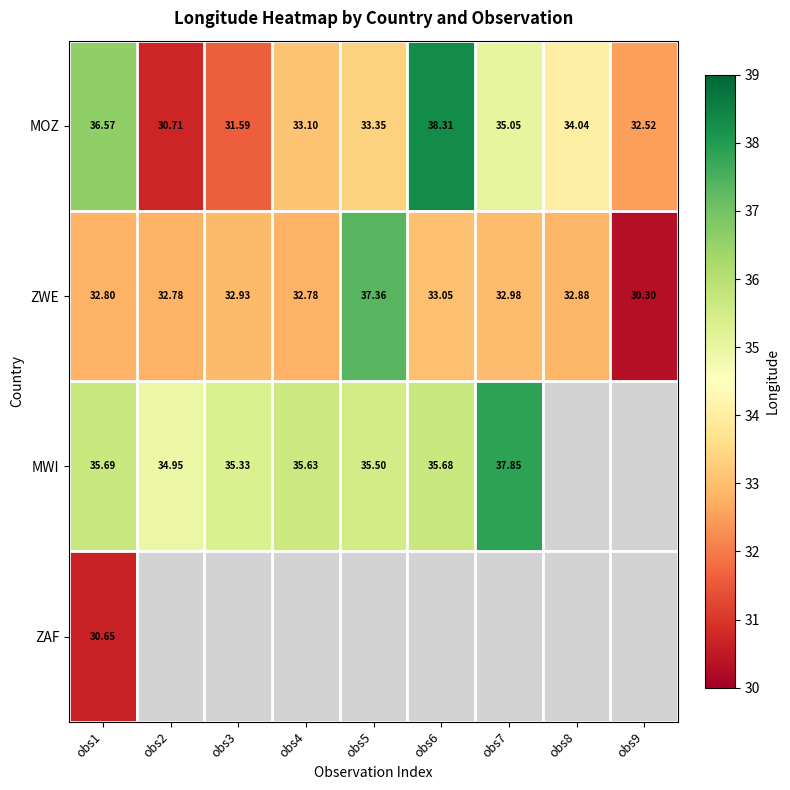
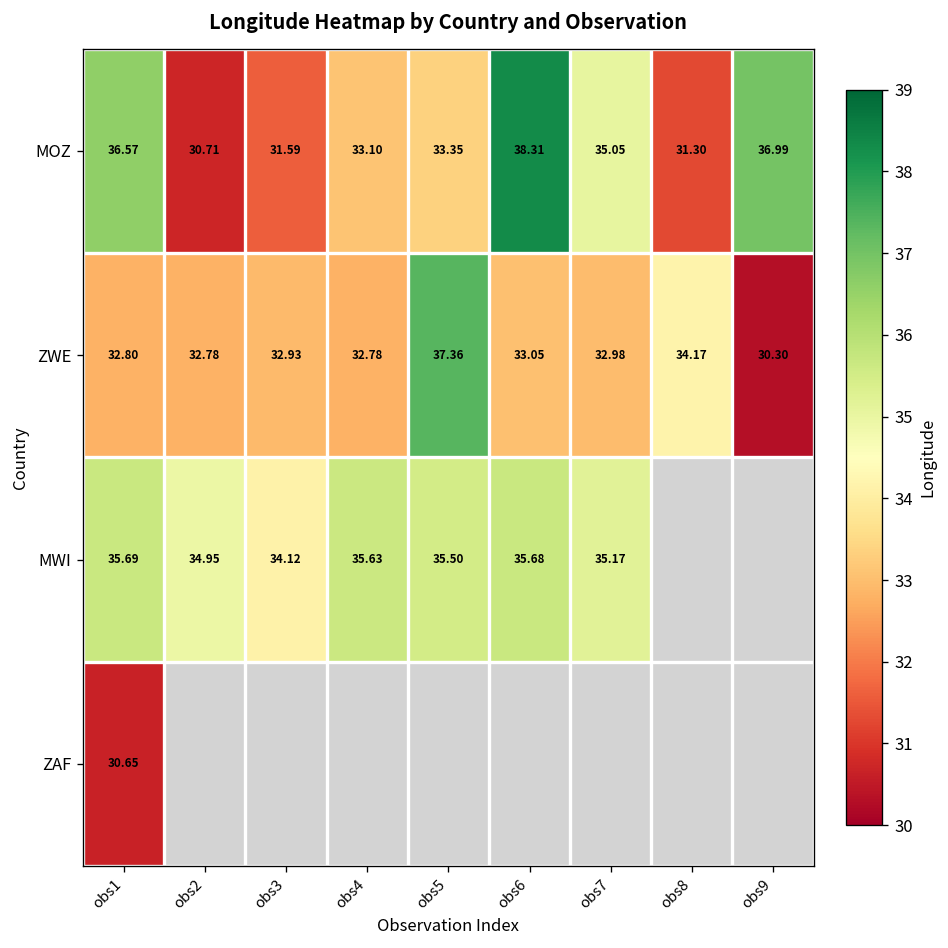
MOZ, obs8: 34.04 -> 31.30
MOZ, obs9: 32.52 -> 36.99
ZWE, obs8: 32.88 -> 34.17
MWI, obs3: 35.33 -> 34.12
MWI, obs7: 37.85 -> 35.17
